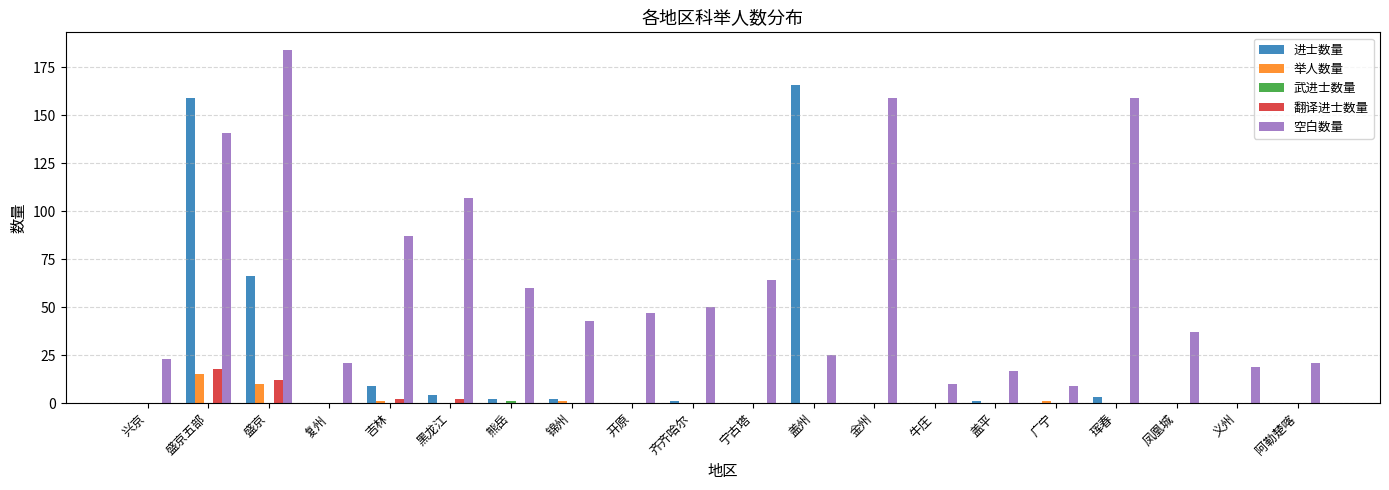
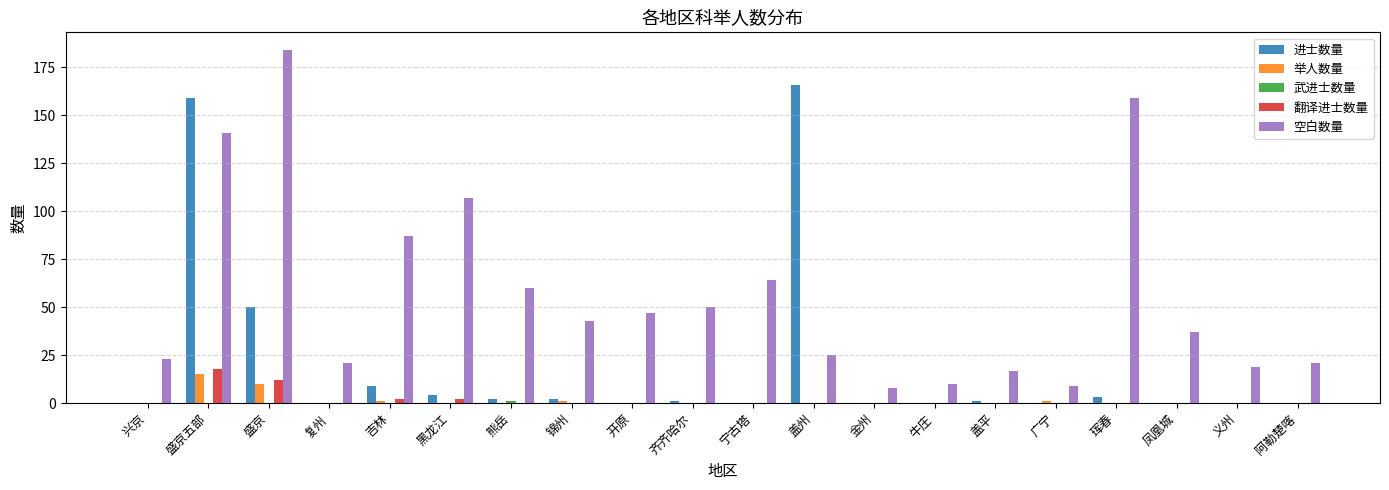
进士数量, 盛京: 66 -> 50
空白数量, 金州: 159 -> 8
